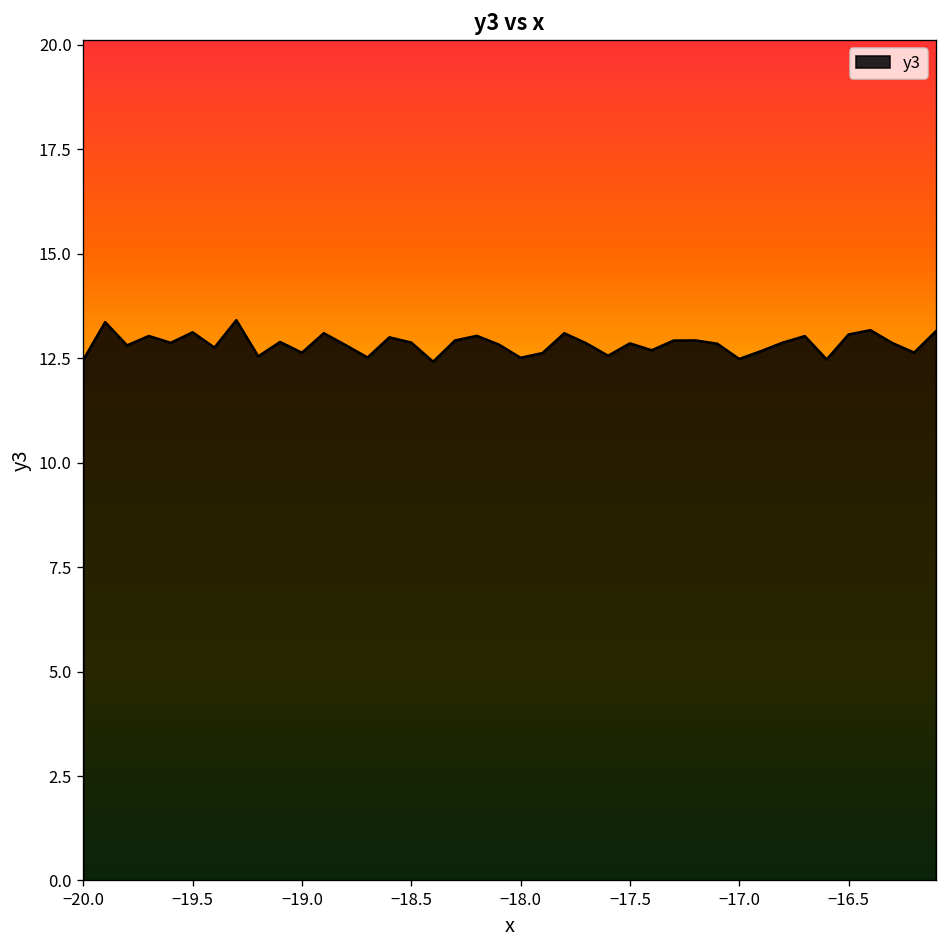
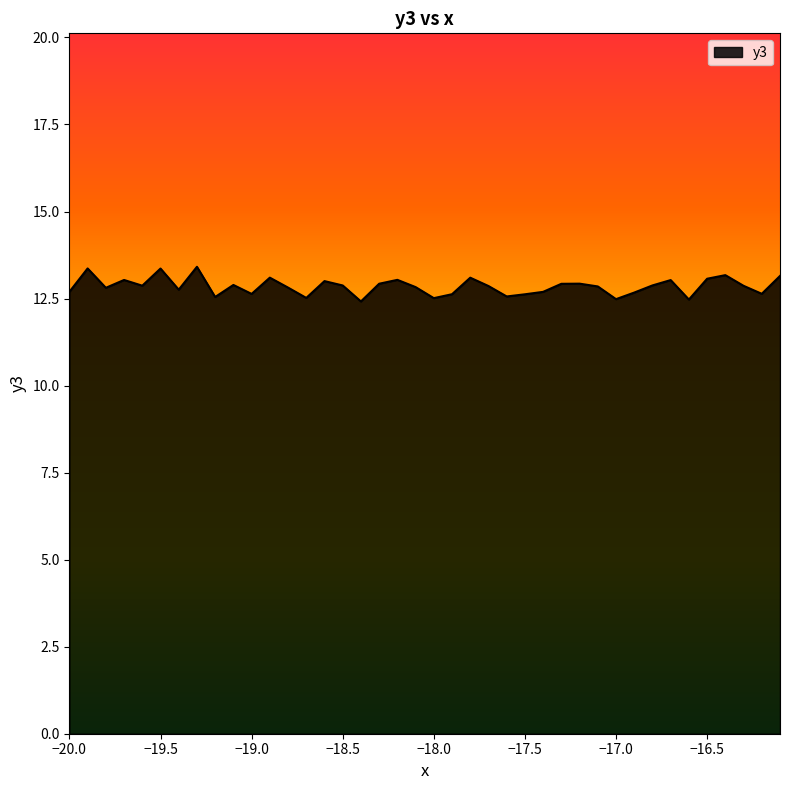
−20.0: 12.5 -> 12.7
−19.5: 13.1 -> 13.4
−17.5: 12.9 -> 12.6
